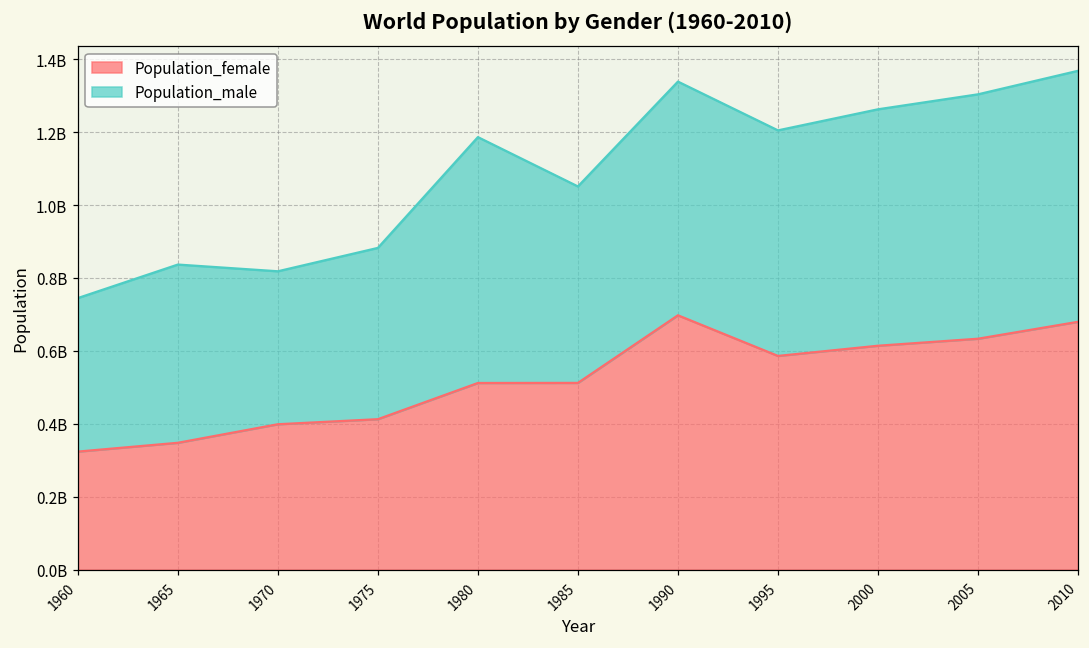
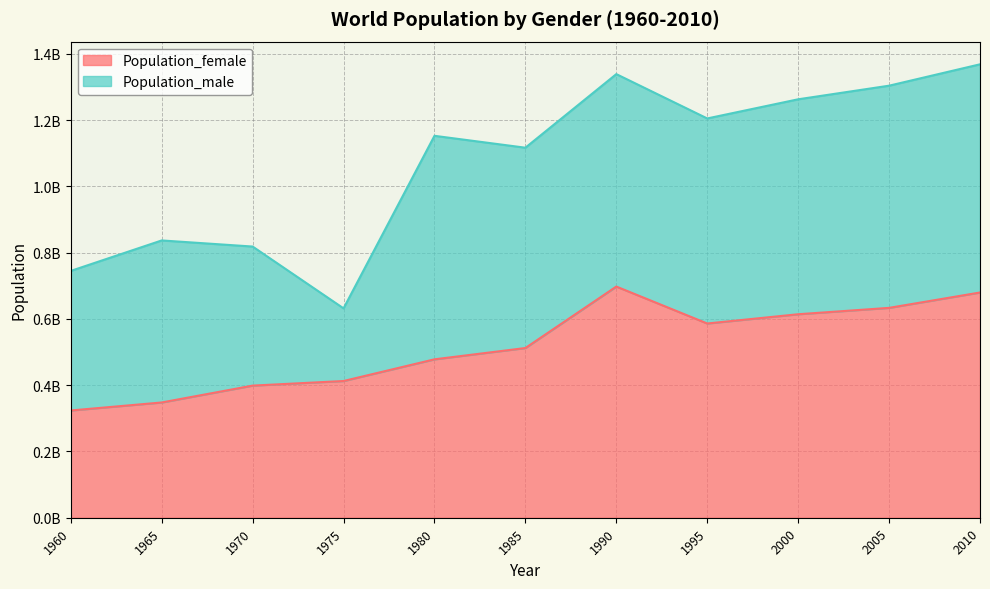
Population_male, 1975: 470000000 -> 220000000
Population_female, 1980: 510000000 -> 480000000
Population_male, 1985: 540000000 -> 600000000
